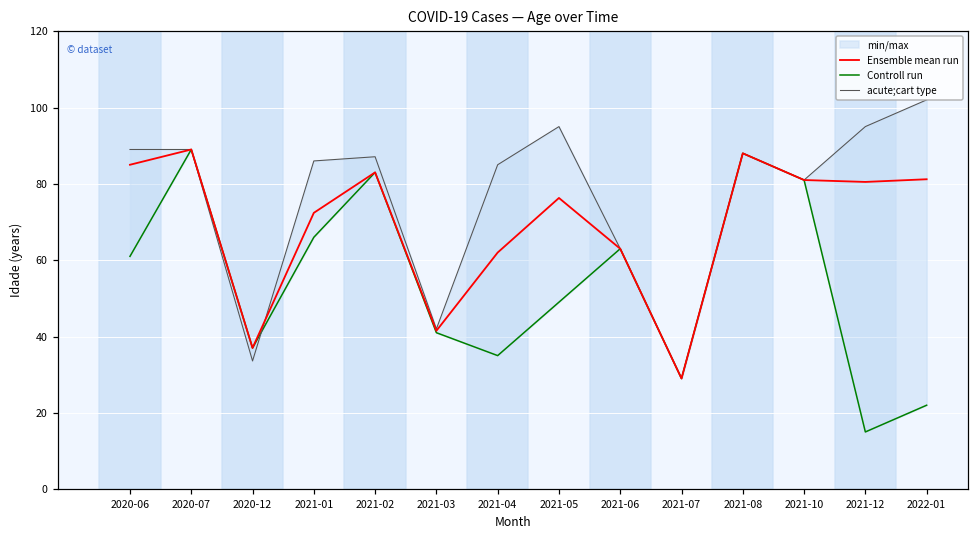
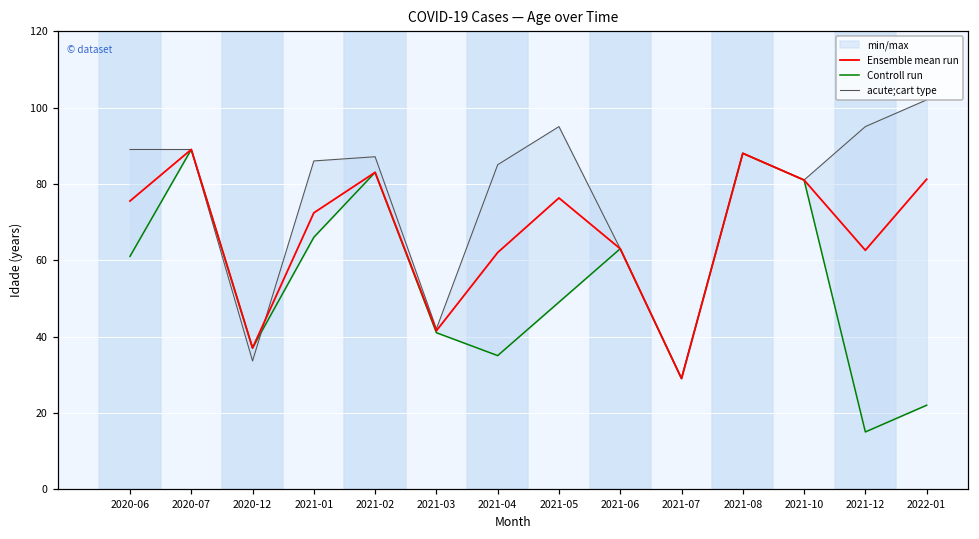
Ensemble mean run, 2020-06: 85 -> 76
Ensemble mean run, 2021-12: 81 -> 63
